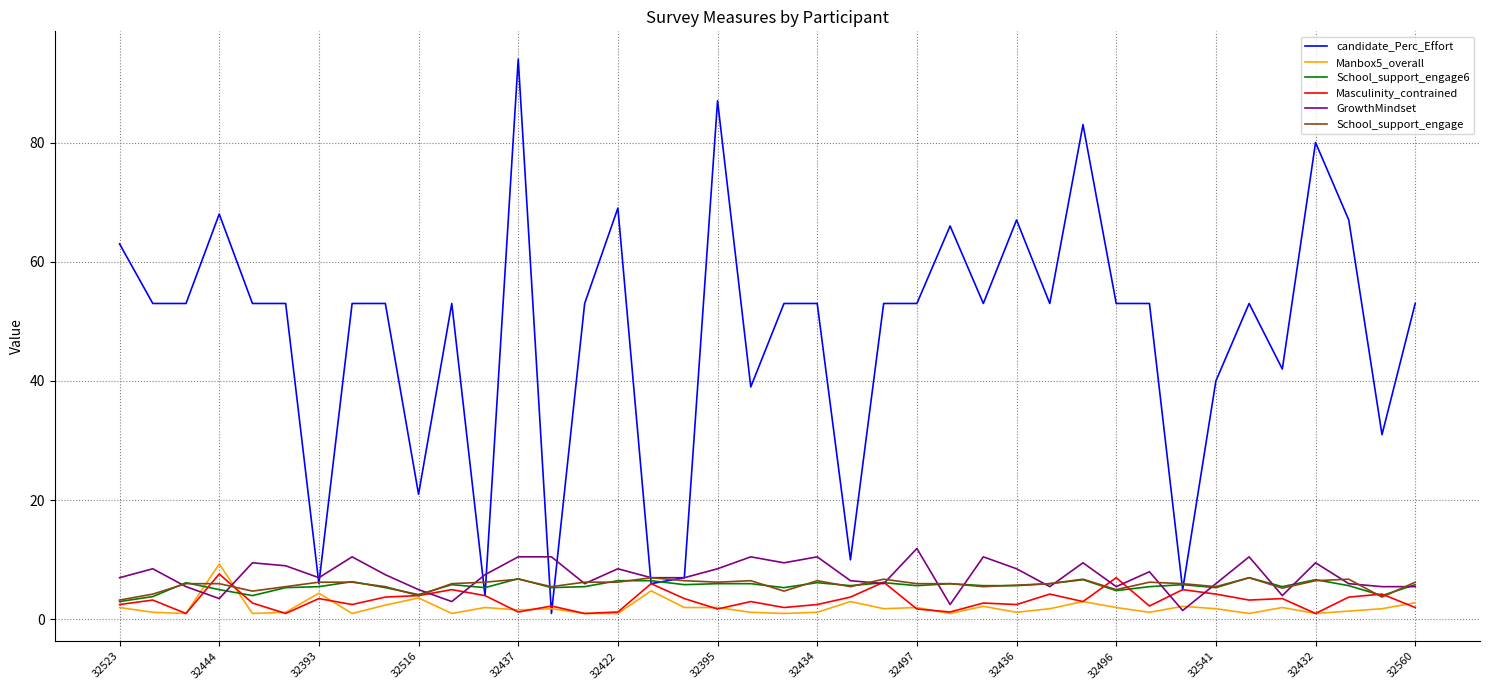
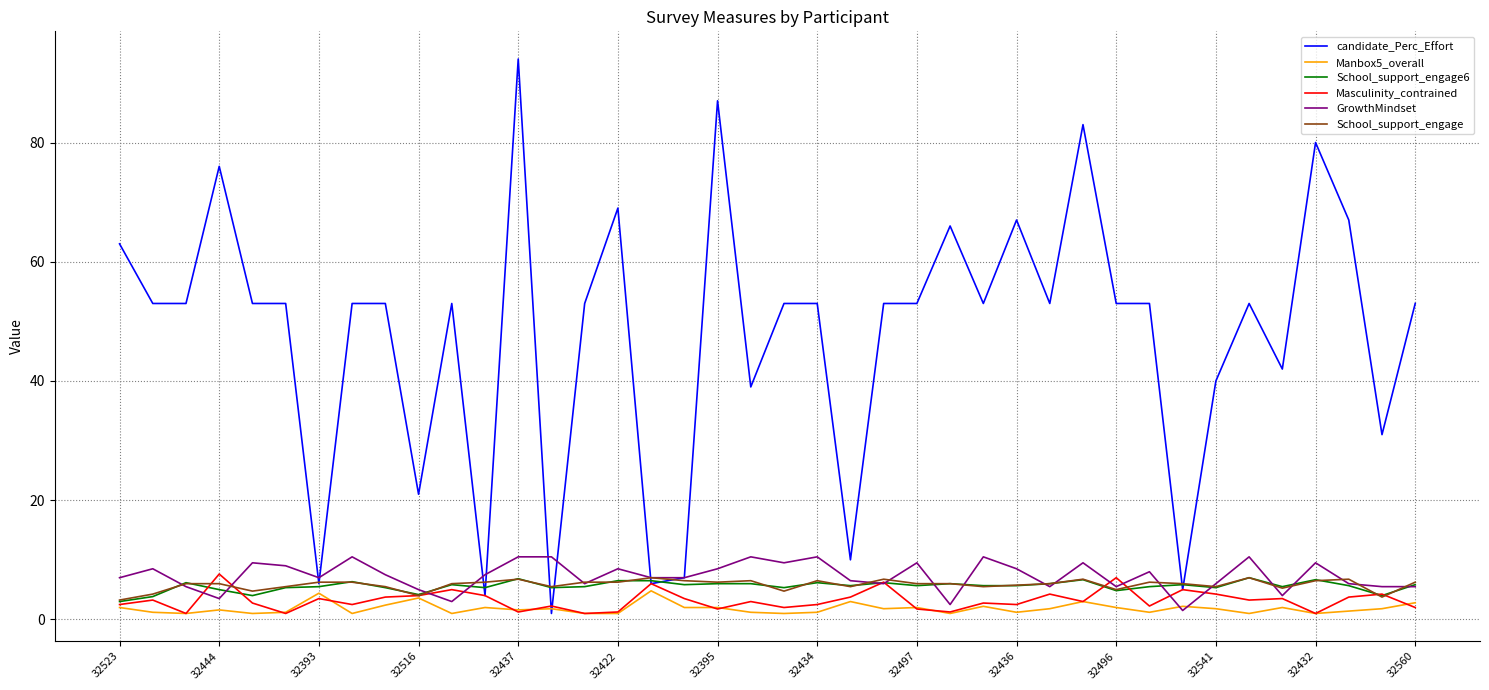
candidate_Perc_Effort, 32444: 68 -> 76
Manbox5_overall, 32444: 9 -> 2
GrowthMindset, 32497: 12 -> 10
